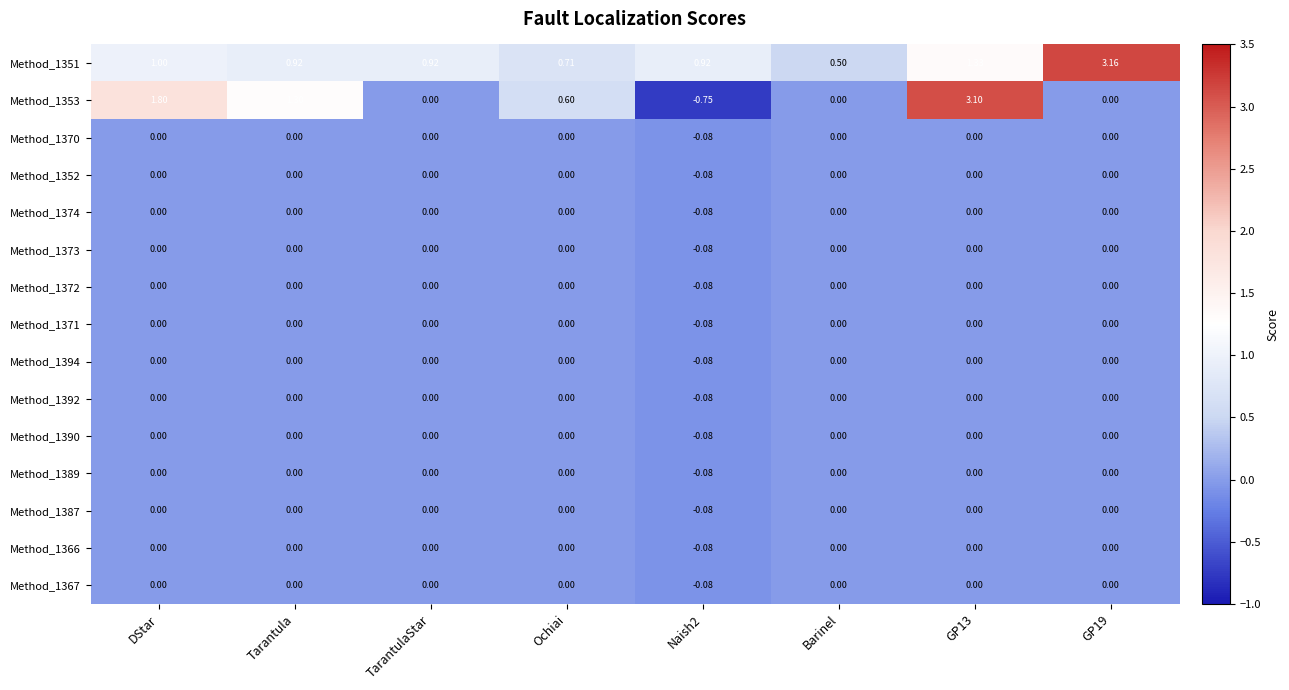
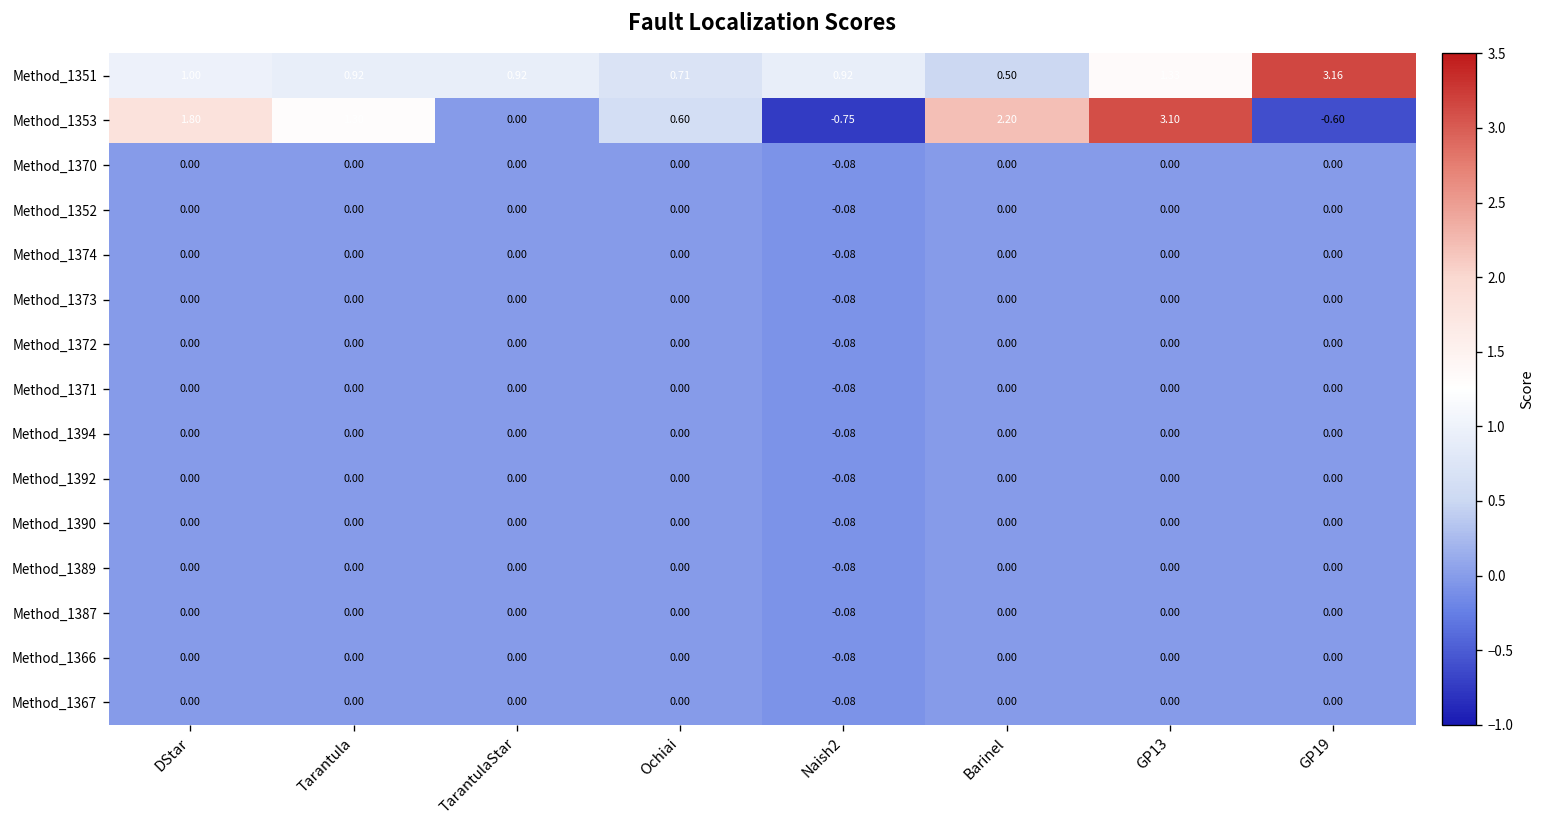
Method_1353, Barinel: 0.00 -> 2.20
Method_1353, GP19: 0.00 -> -0.60
